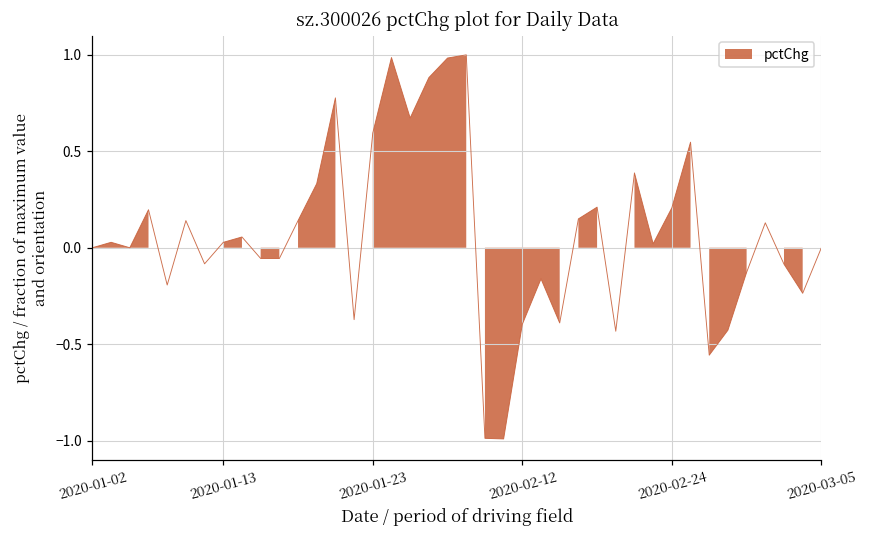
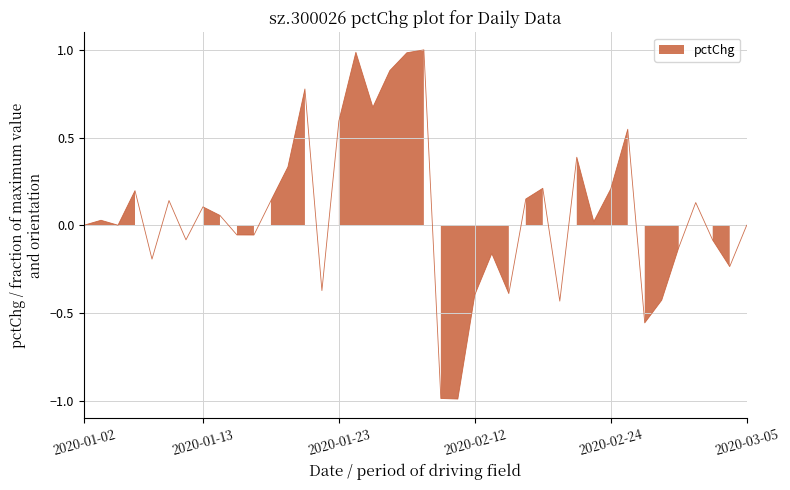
2020-01-13: 0.03 -> 0.10
